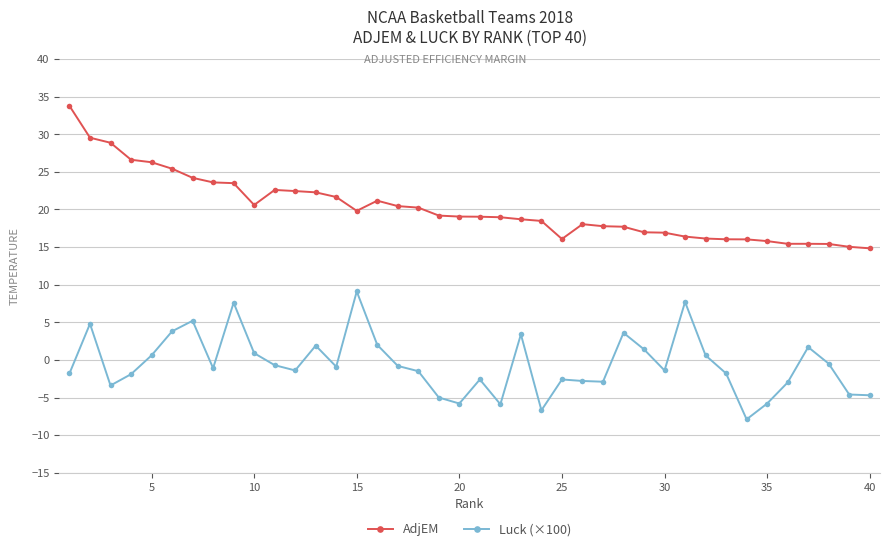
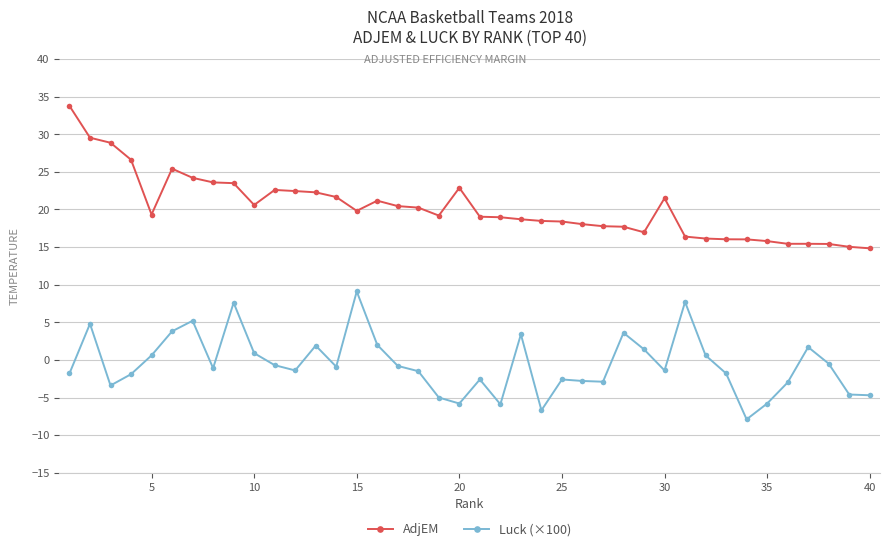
AdjEM, 5: 26 -> 19
AdjEM, 20: 19 -> 23
AdjEM, 25: 16 -> 18
AdjEM, 30: 17 -> 21
